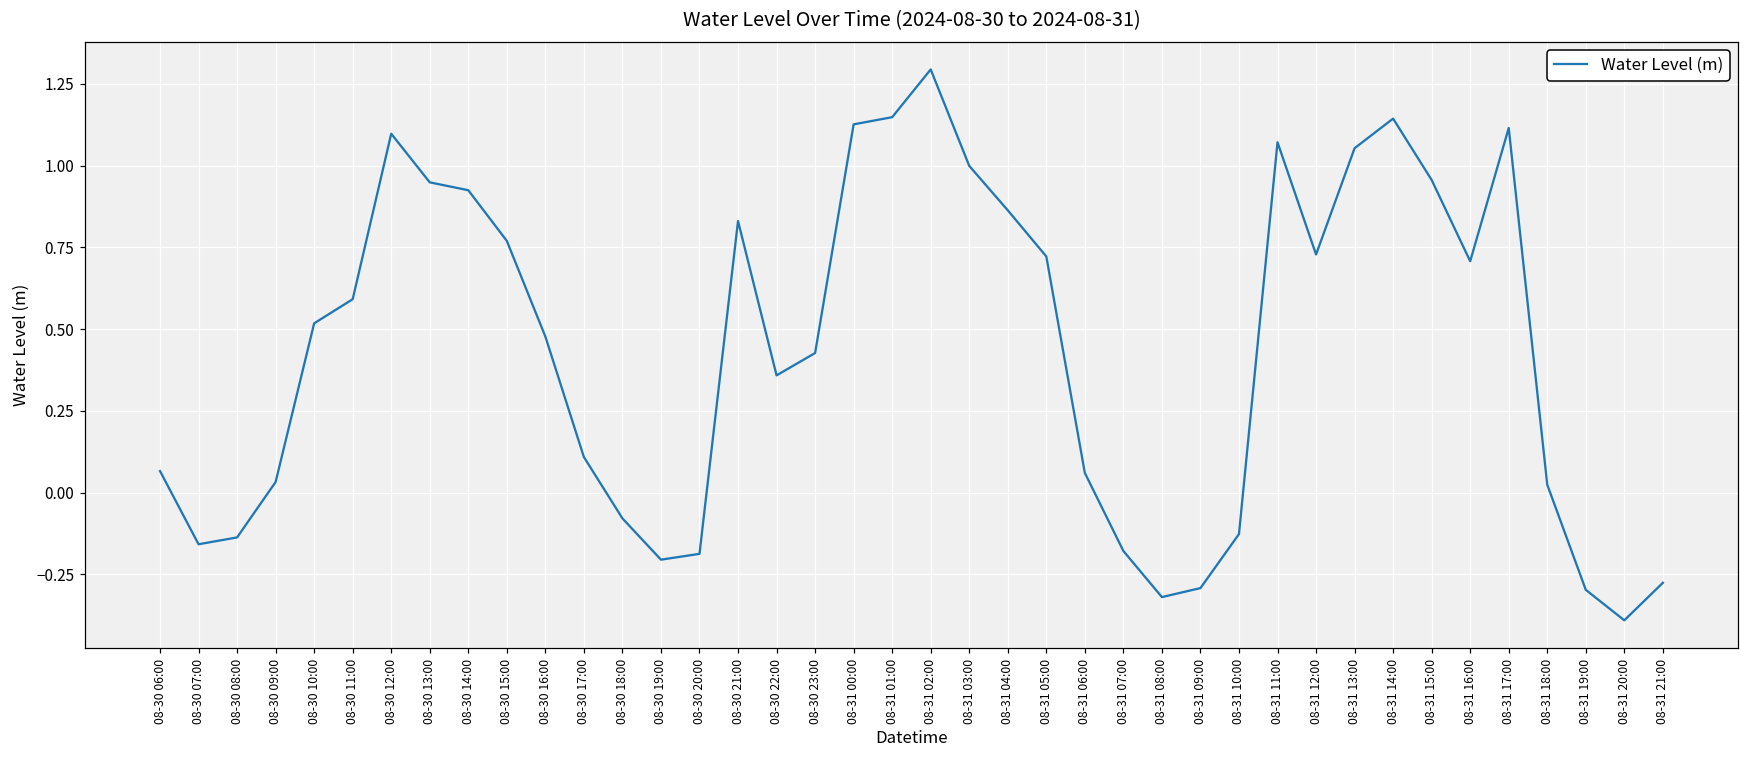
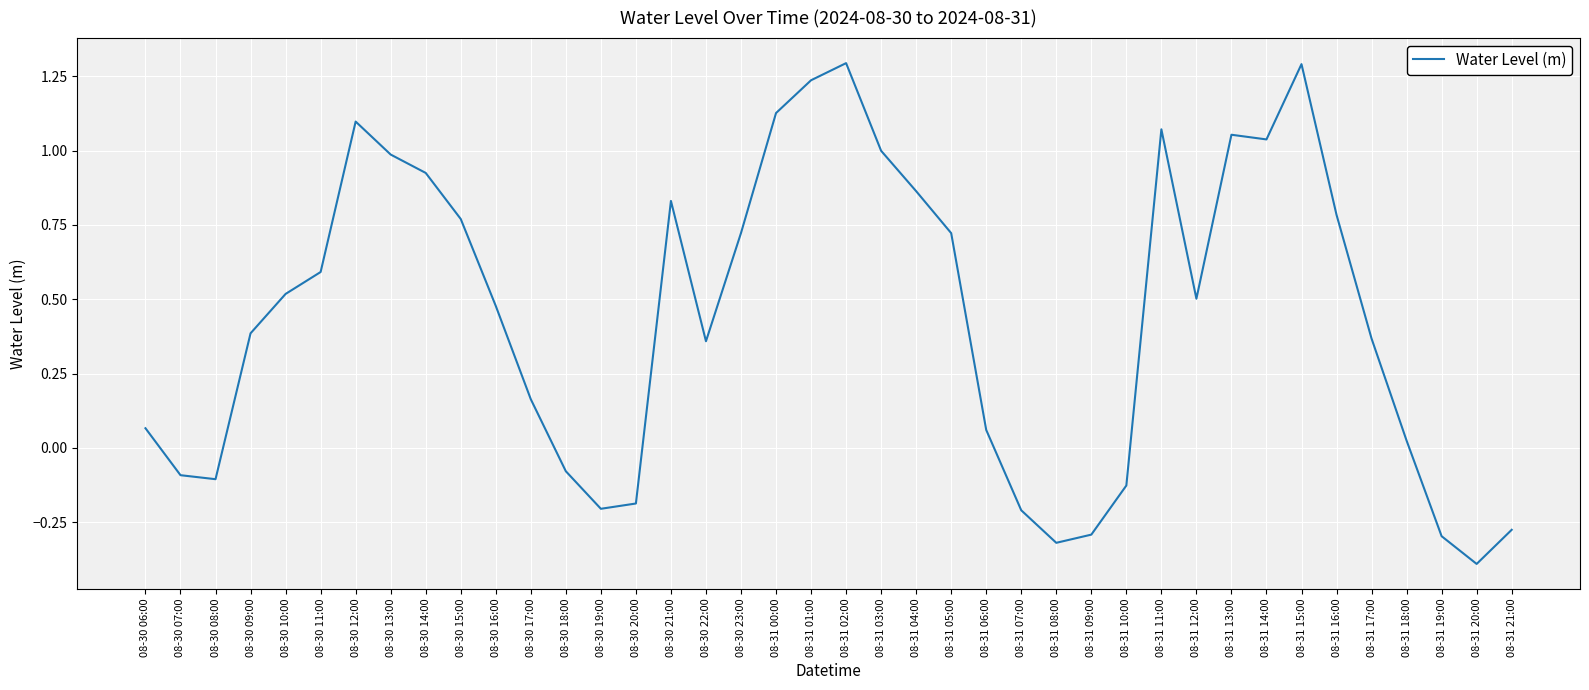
08-30 07:00: -0.16 -> -0.09
08-30 08:00: -0.14 -> -0.11
08-30 09:00: 0.03 -> 0.39
08-30 13:00: 0.95 -> 0.99
08-30 17:00: 0.11 -> 0.16
08-30 23:00: 0.43 -> 0.72
08-31 01:00: 1.15 -> 1.24
08-31 07:00: -0.18 -> -0.21
08-31 12:00: 0.73 -> 0.50
08-31 14:00: 1.14 -> 1.04
08-31 15:00: 0.96 -> 1.29
08-31 16:00: 0.71 -> 0.78
08-31 17:00: 1.12 -> 0.37
